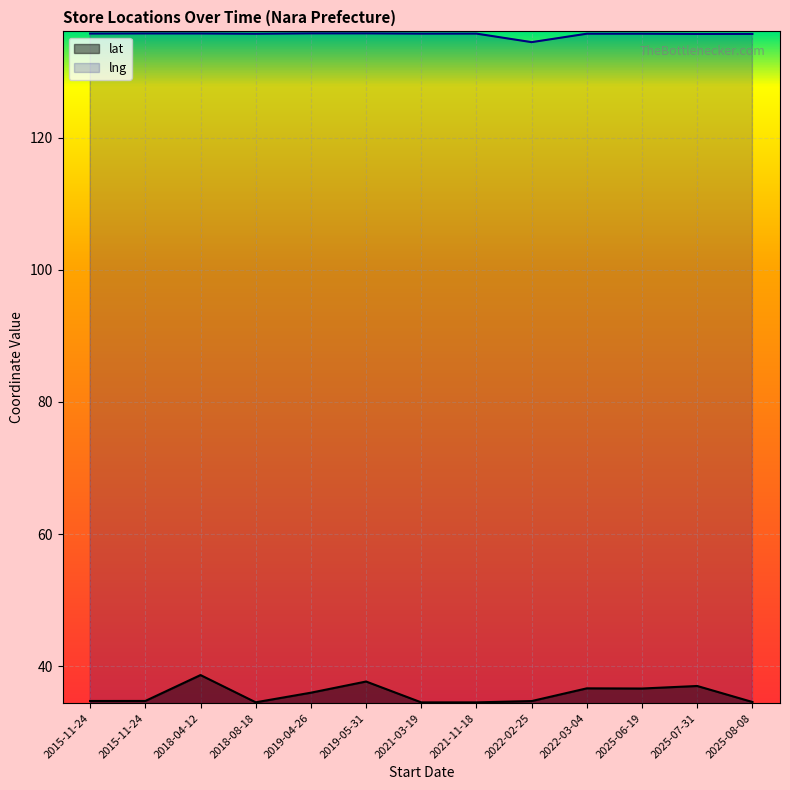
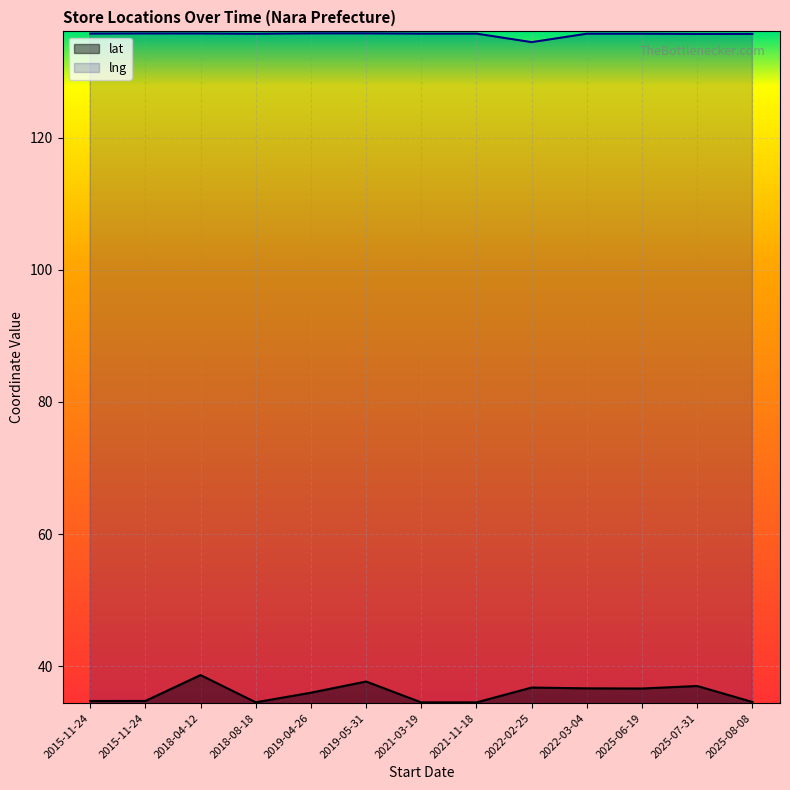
lat, 2022-02-25: 35 -> 37
